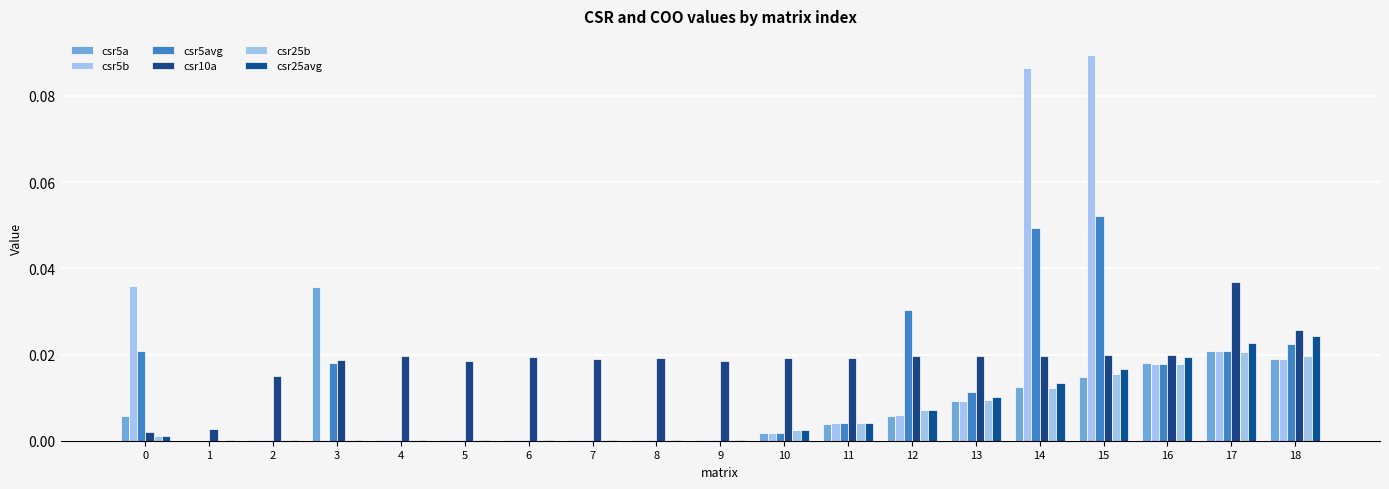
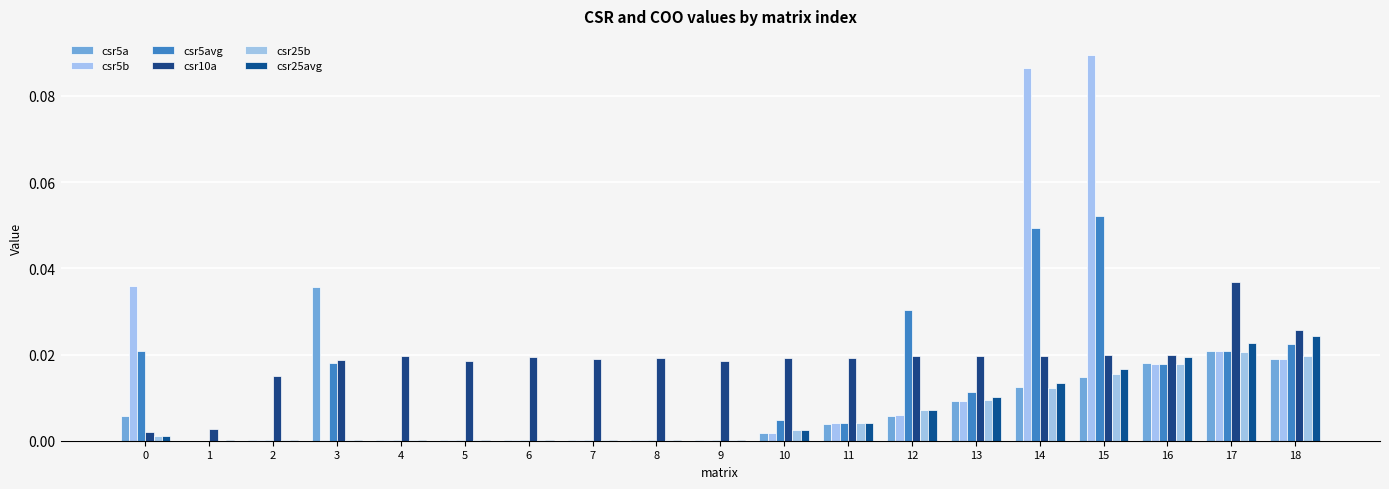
csr5avg, 10: 0.002 -> 0.005
